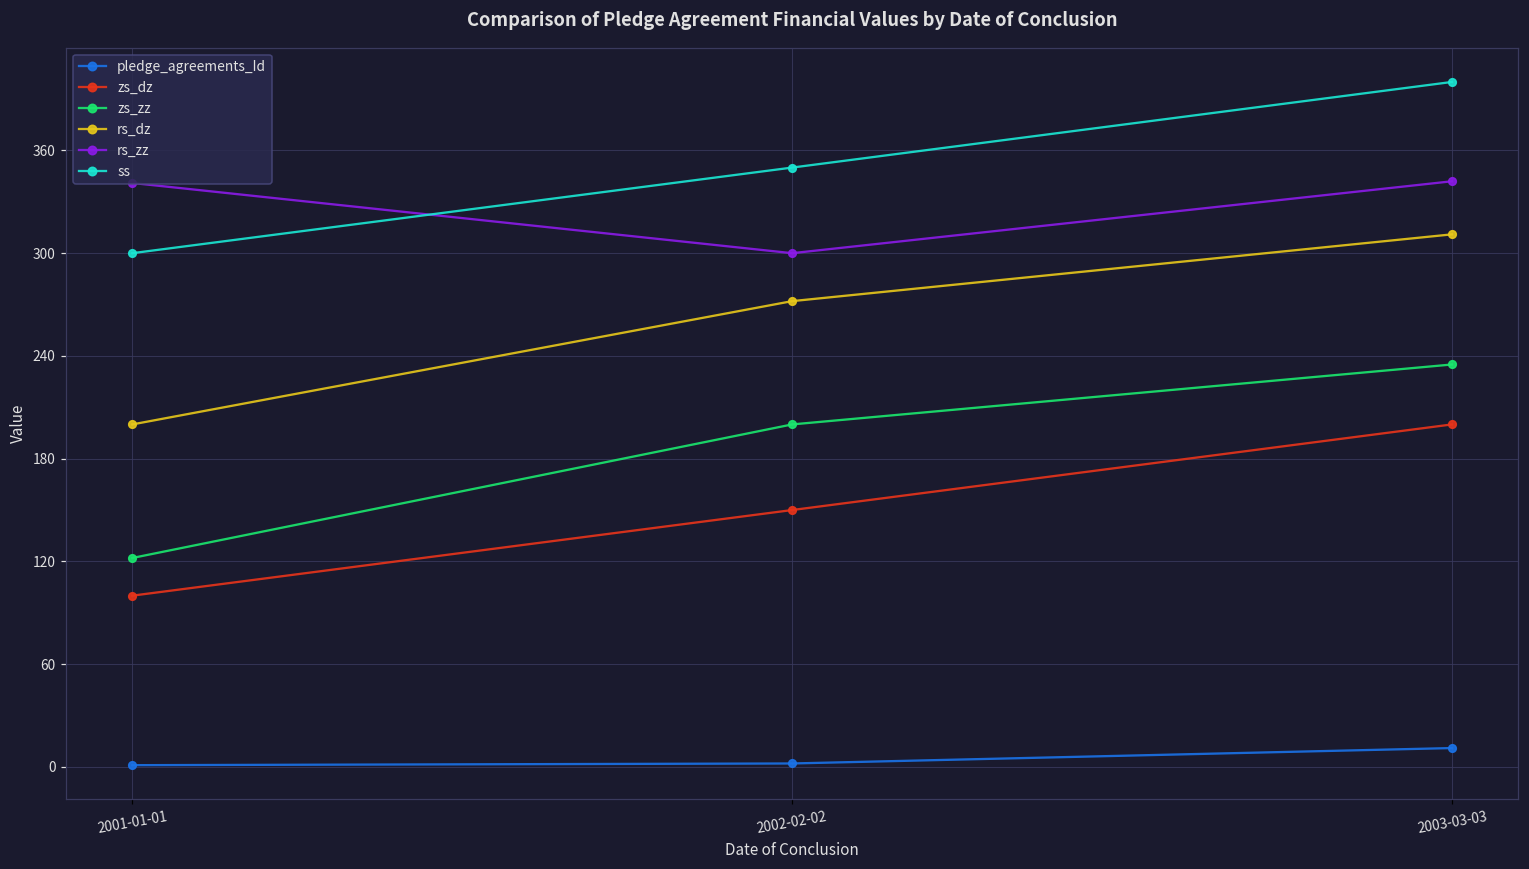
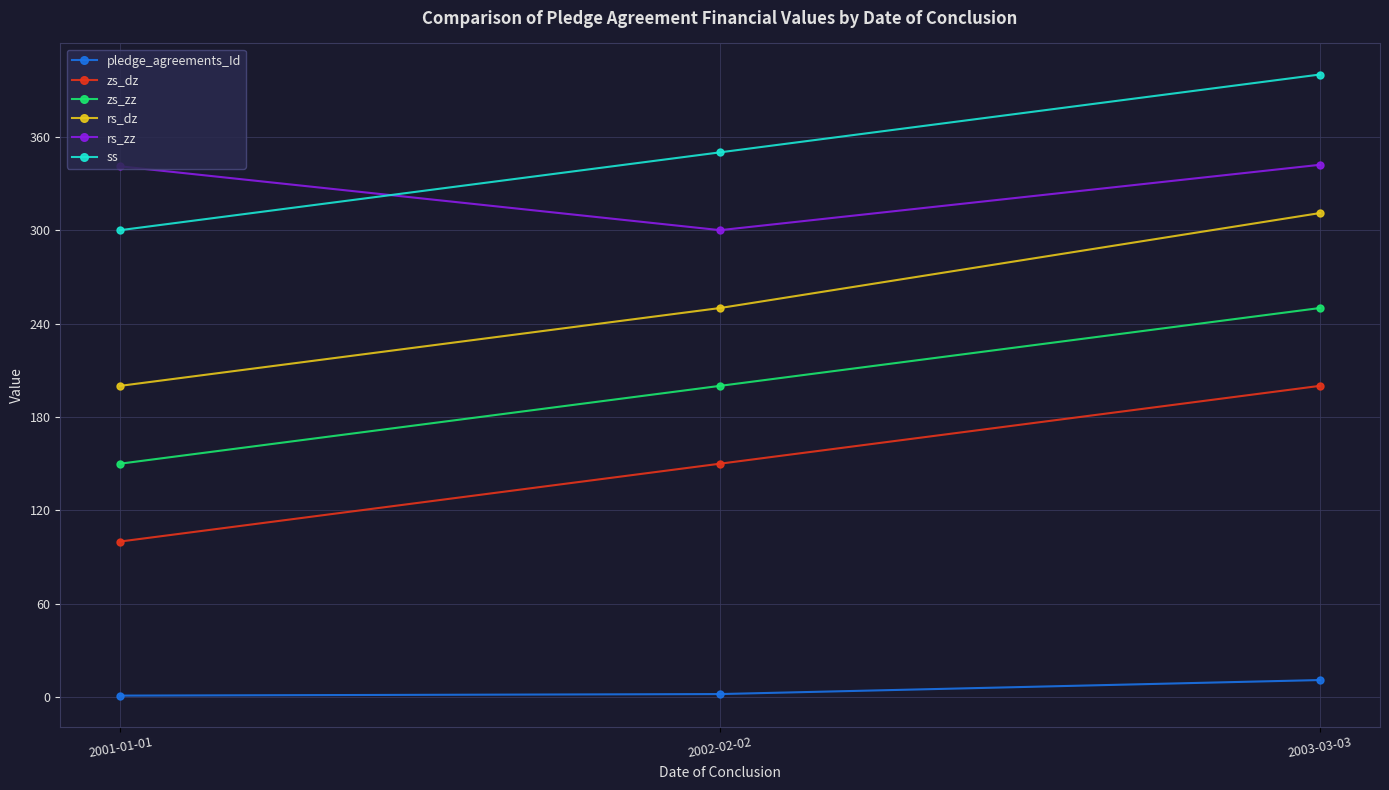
zs_zz, 2001-01-01: 122 -> 150
rs_dz, 2002-02-02: 272 -> 250
zs_zz, 2003-03-03: 235 -> 250
